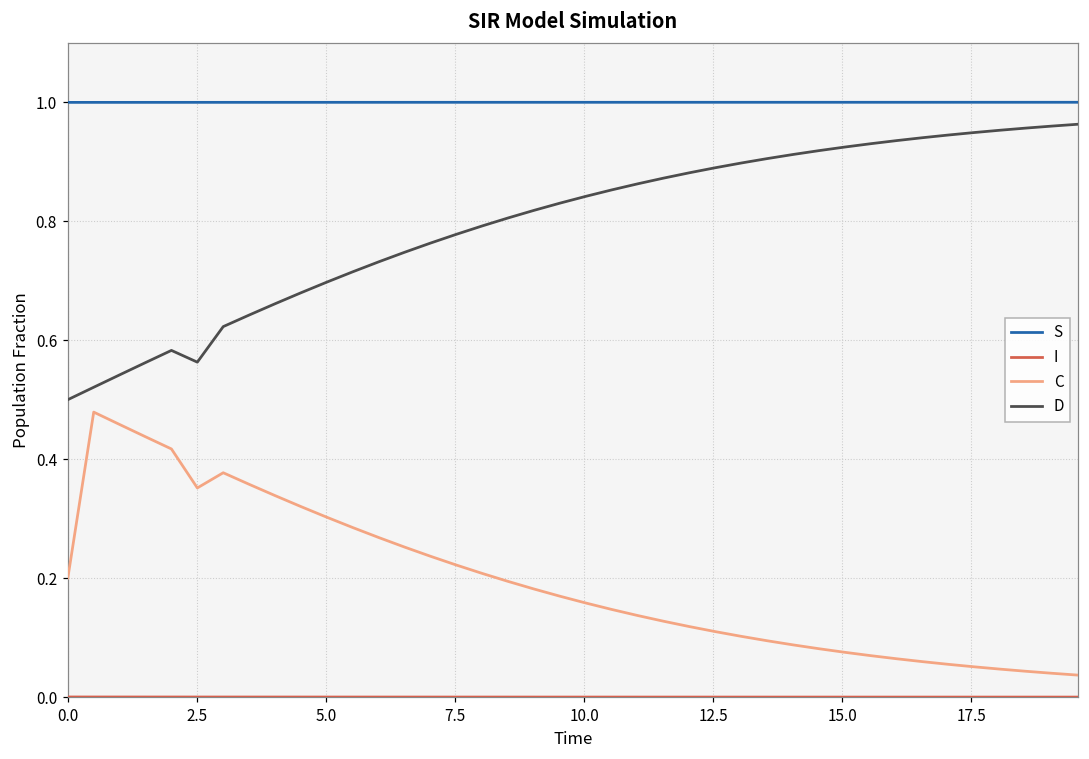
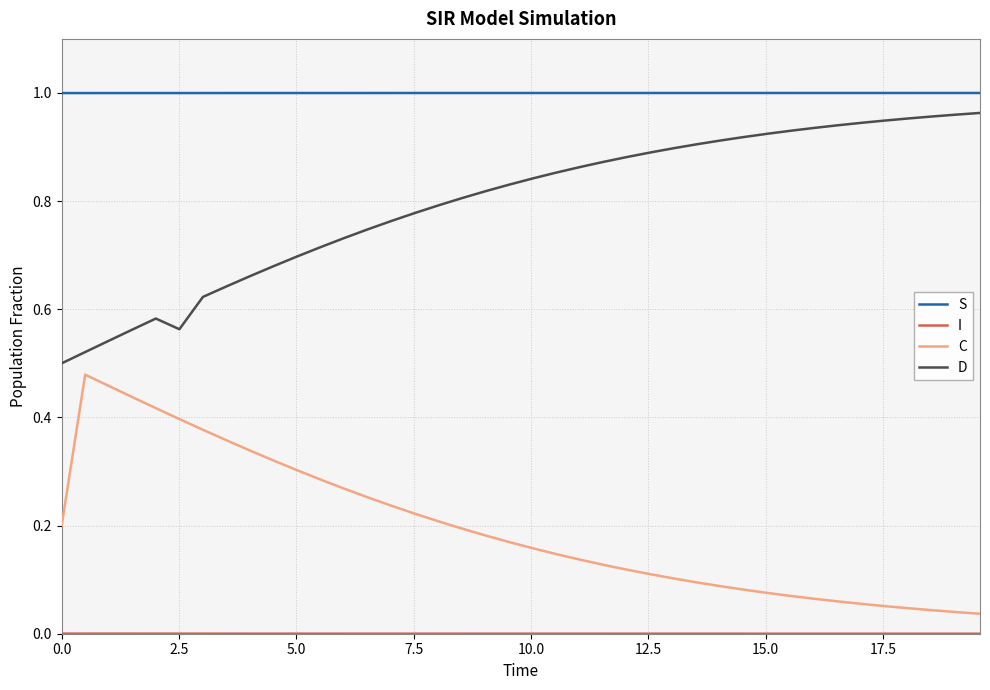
C, 2.5: 0.35 -> 0.40
